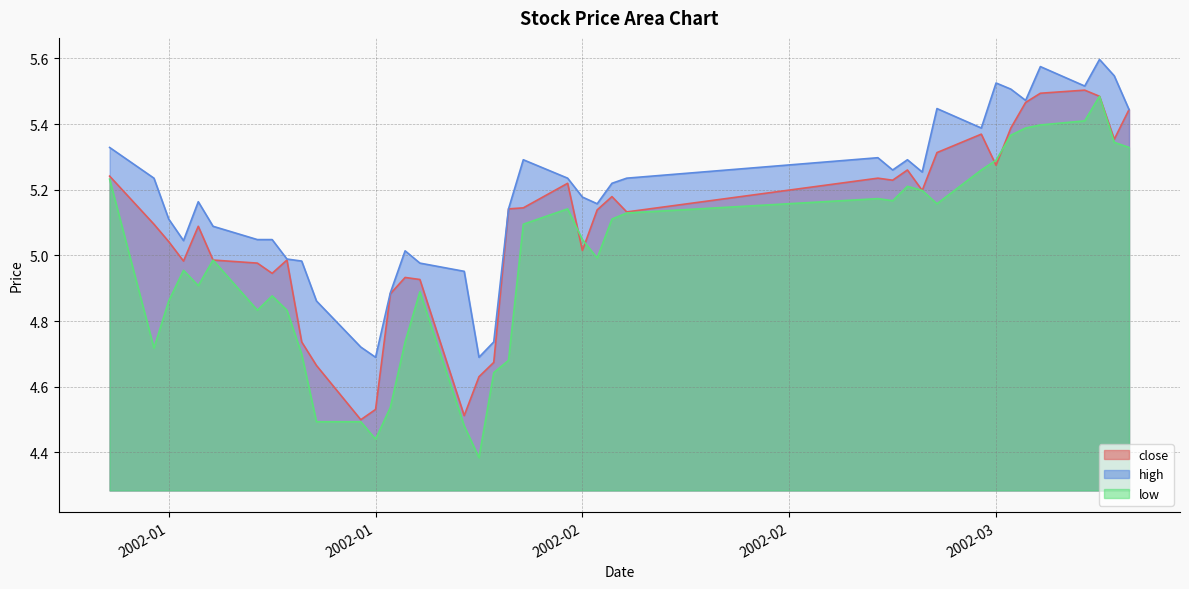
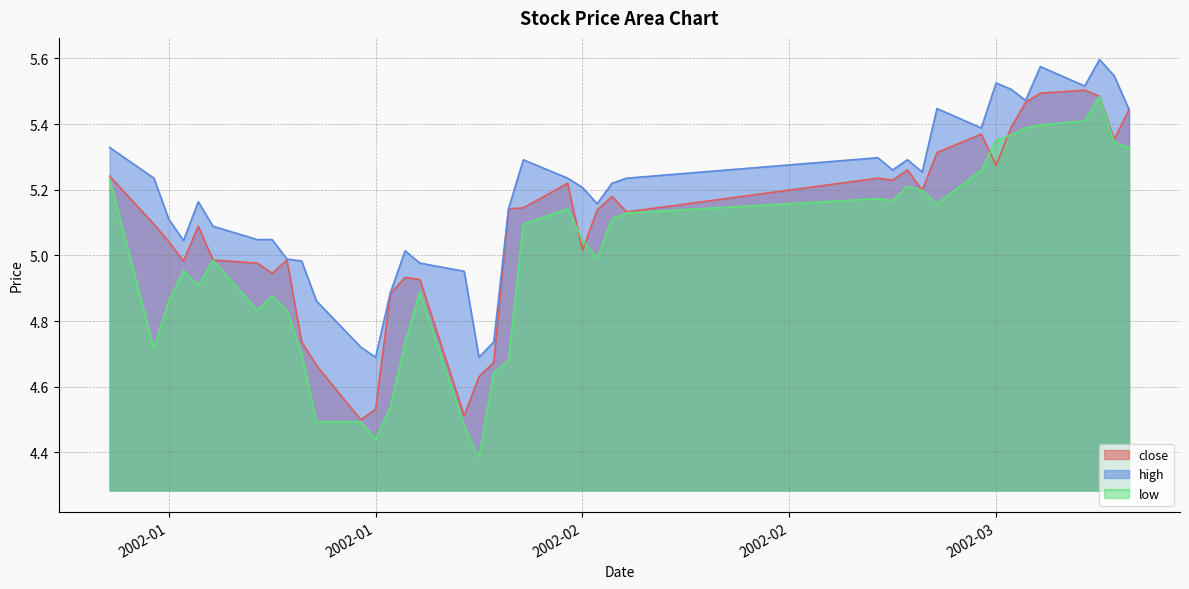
high, 2002-02: 5.18 -> 5.21
low, 2002-03: 5.29 -> 5.35
